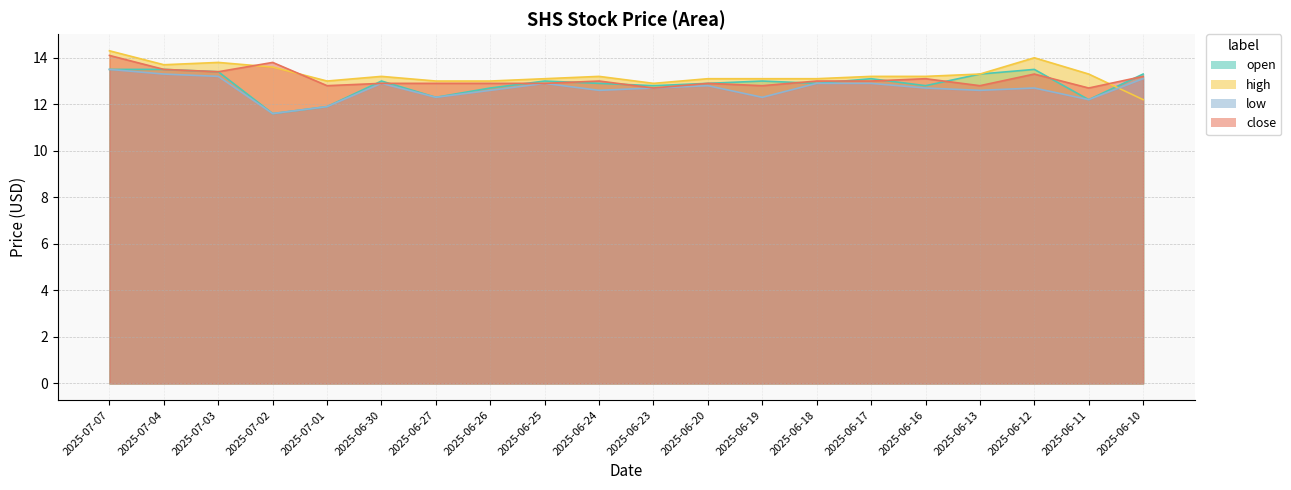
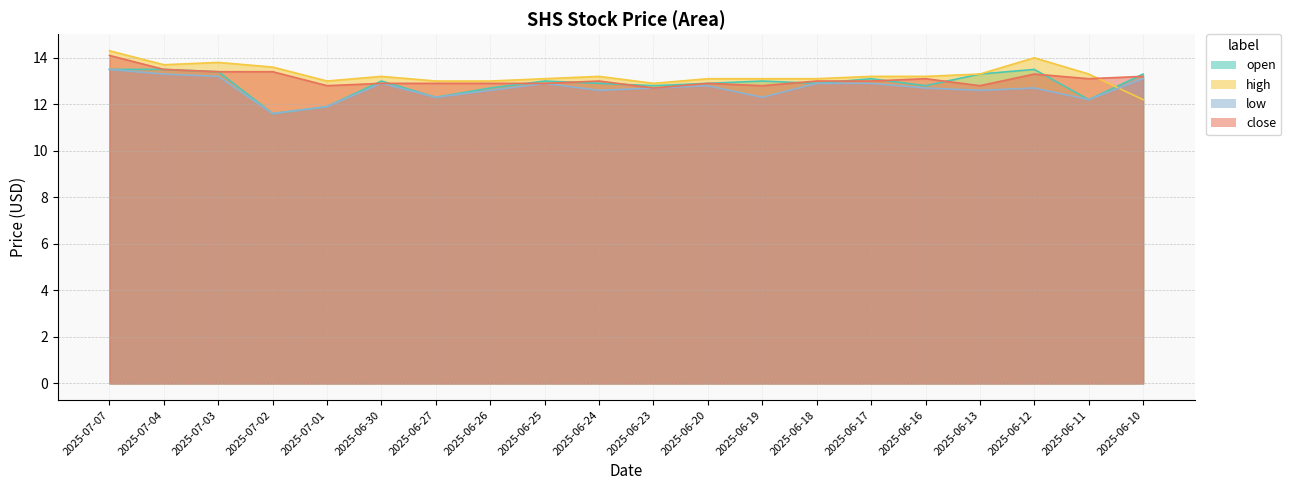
close, 2025-07-02: 13.8 -> 13.4
close, 2025-06-11: 12.7 -> 13.1
